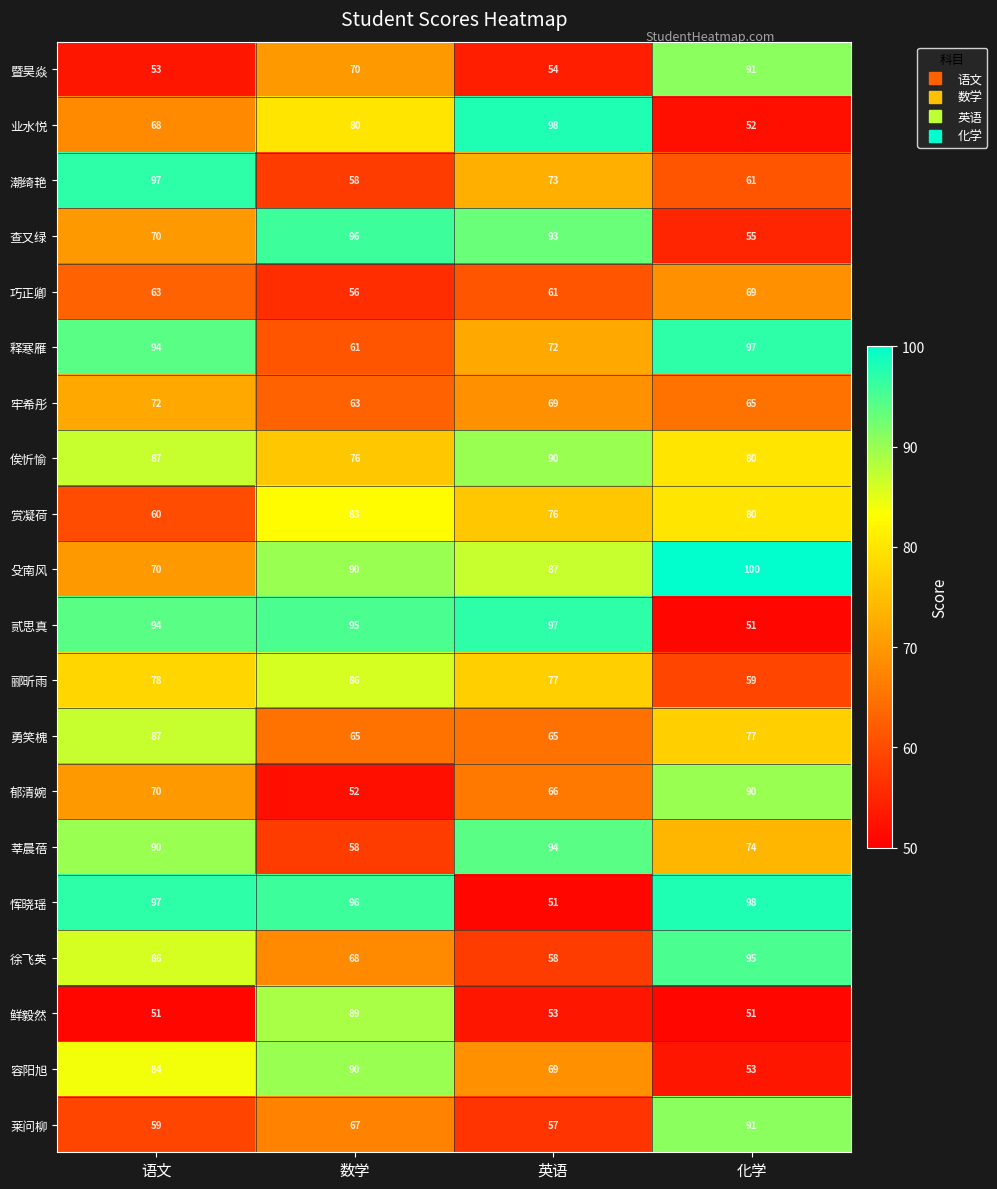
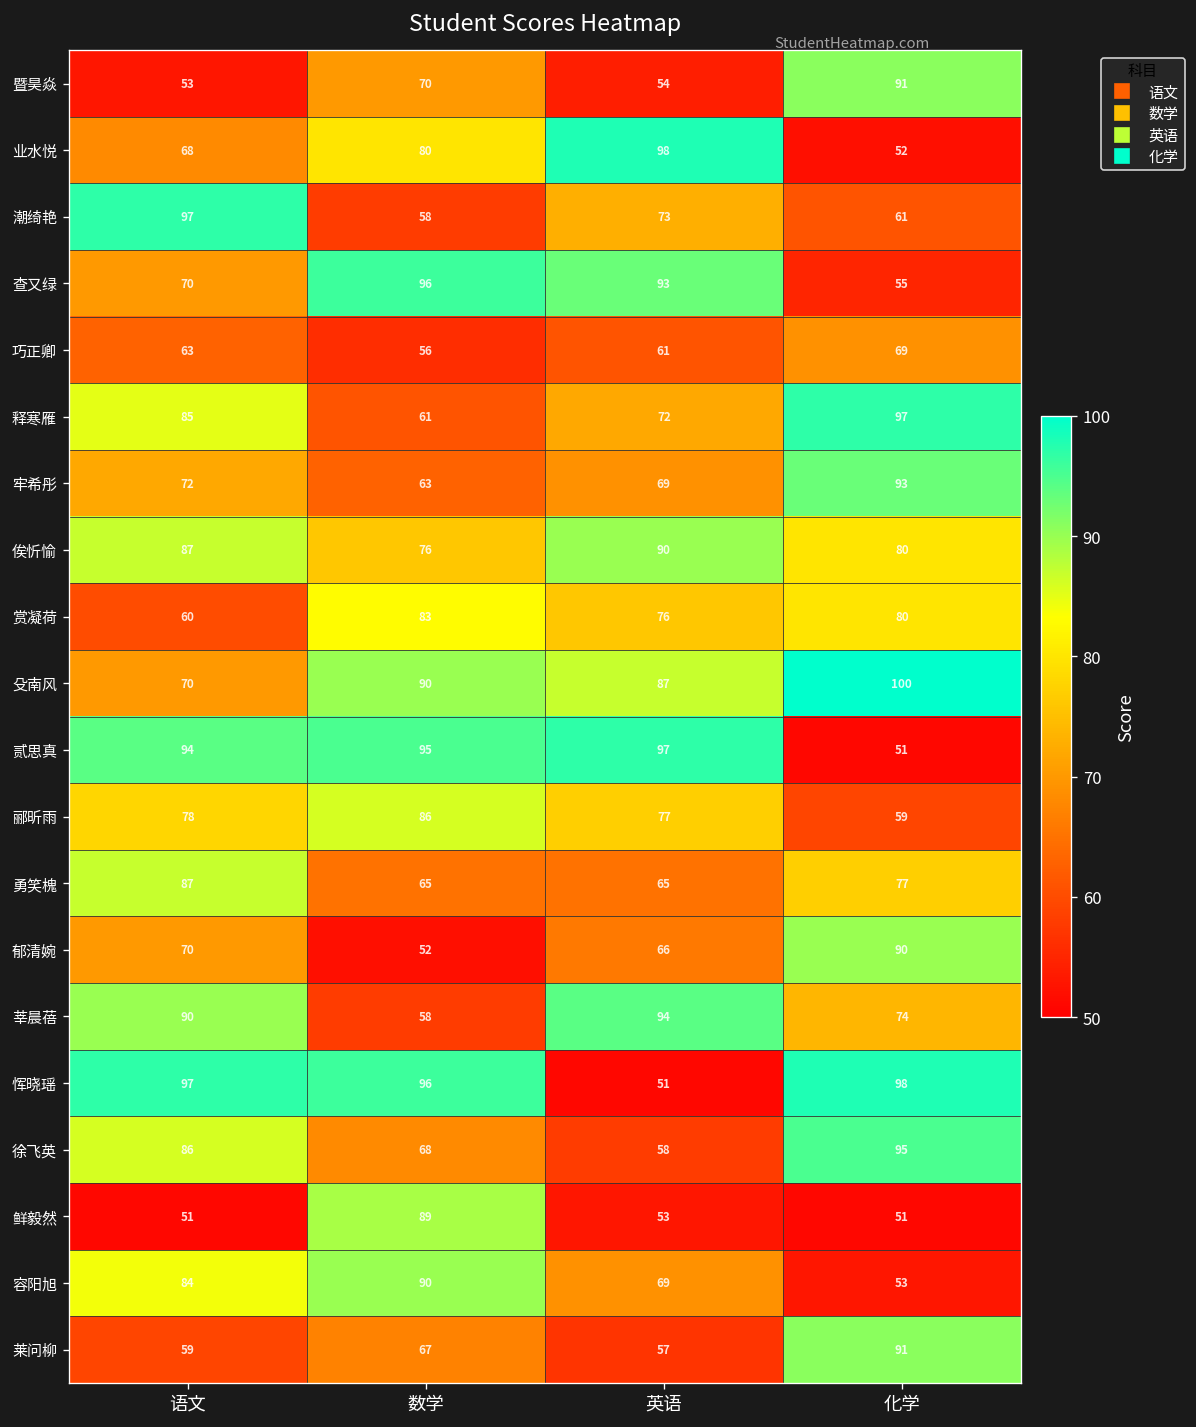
释寒雁, 语文: 94 -> 85
牢希彤, 化学: 65 -> 93
